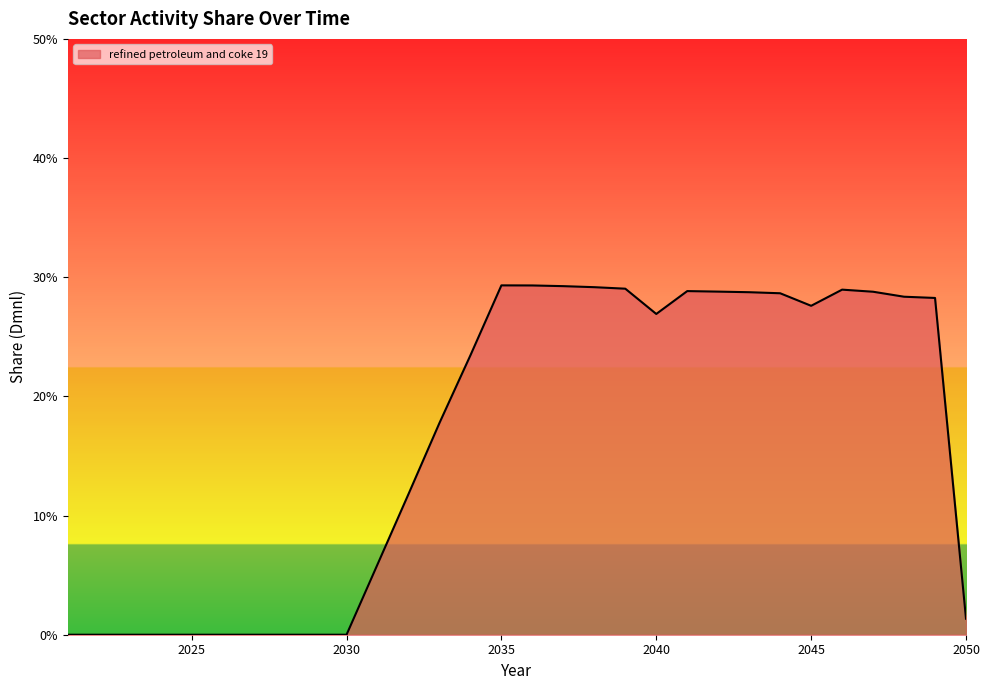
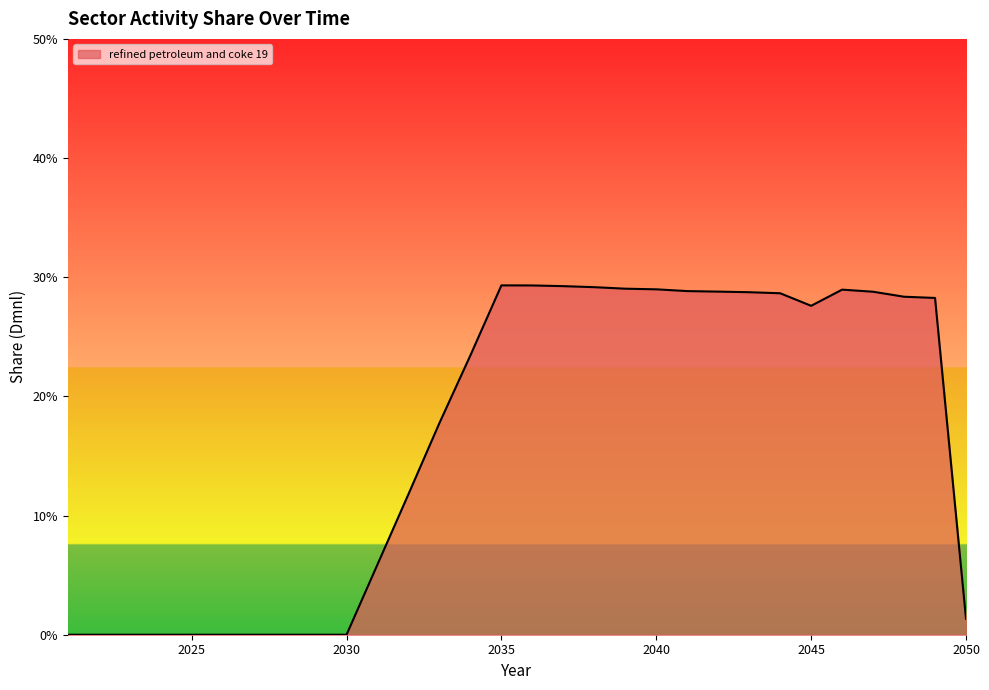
2040: 26.9% -> 29.0%
